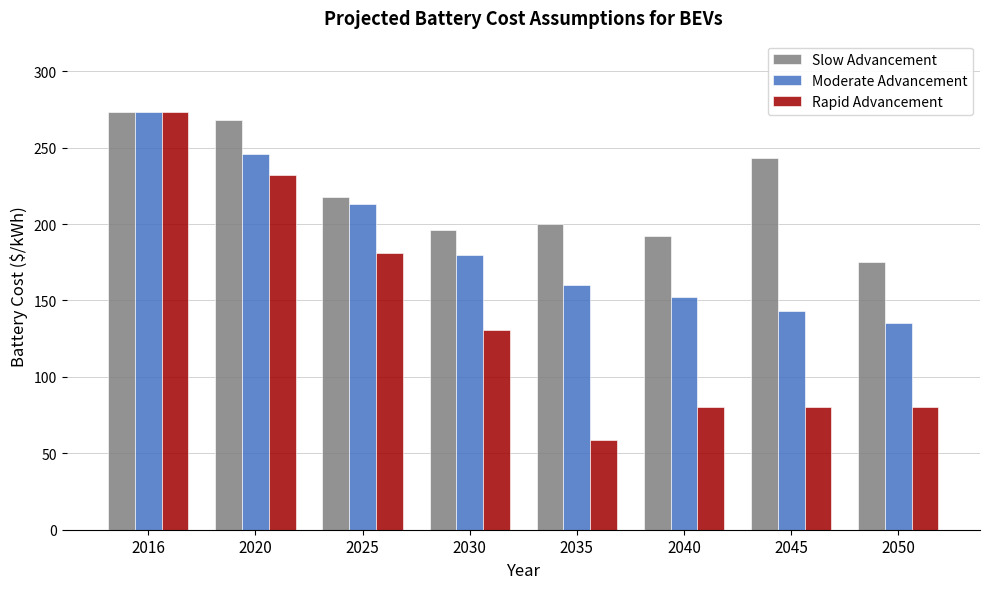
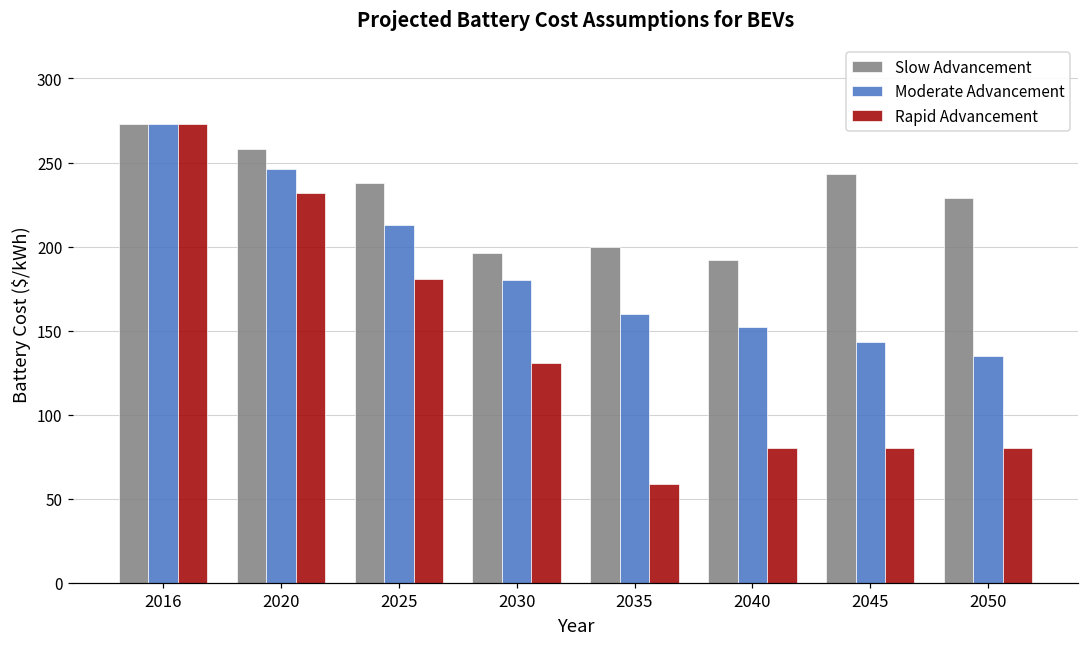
Slow Advancement, 2020: 268 -> 258
Slow Advancement, 2025: 218 -> 238
Slow Advancement, 2050: 175 -> 229
